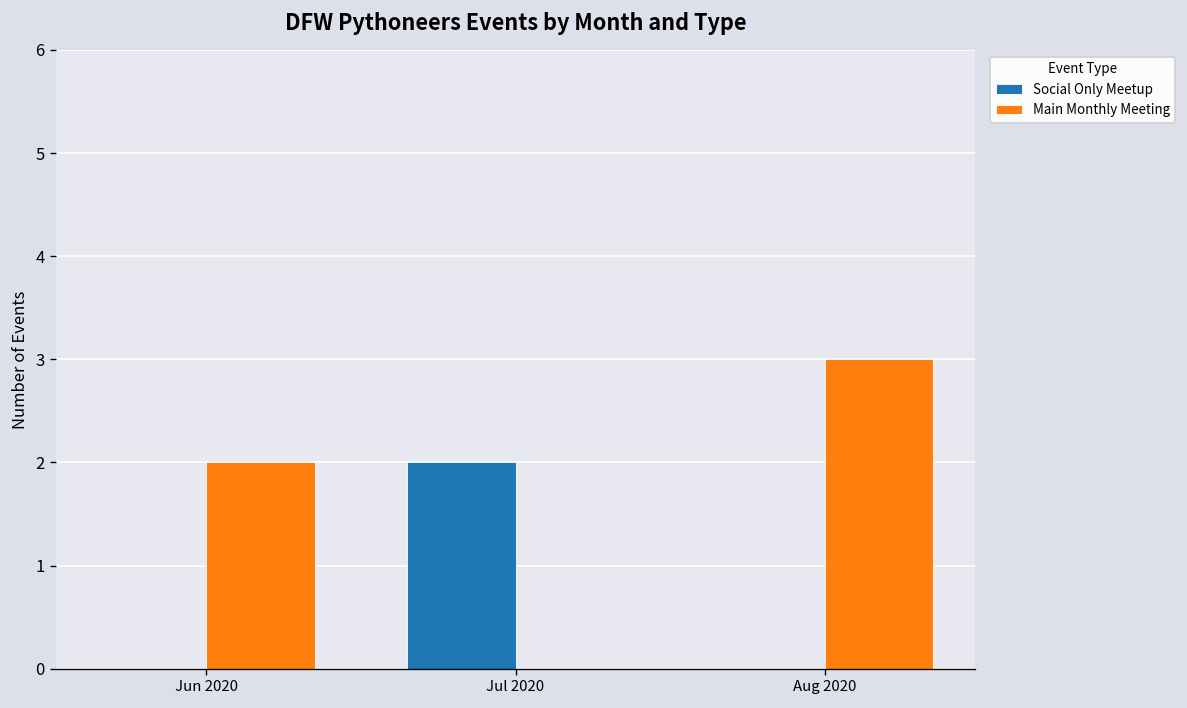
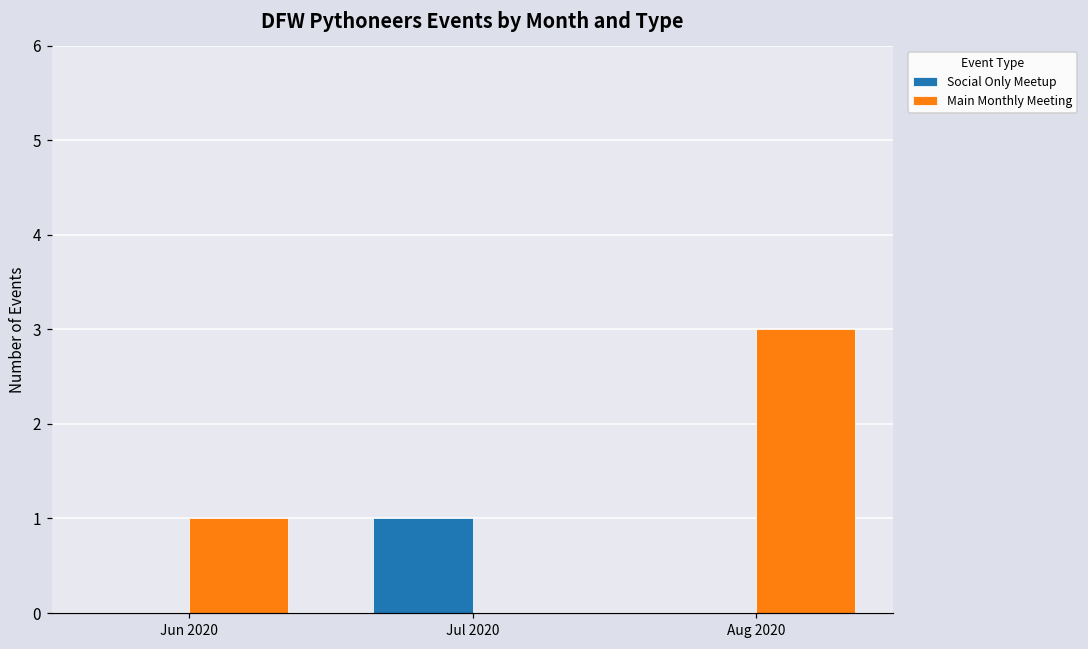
Main Monthly Meeting, Jun 2020: 2 -> 1
Social Only Meetup, Jul 2020: 2 -> 1
